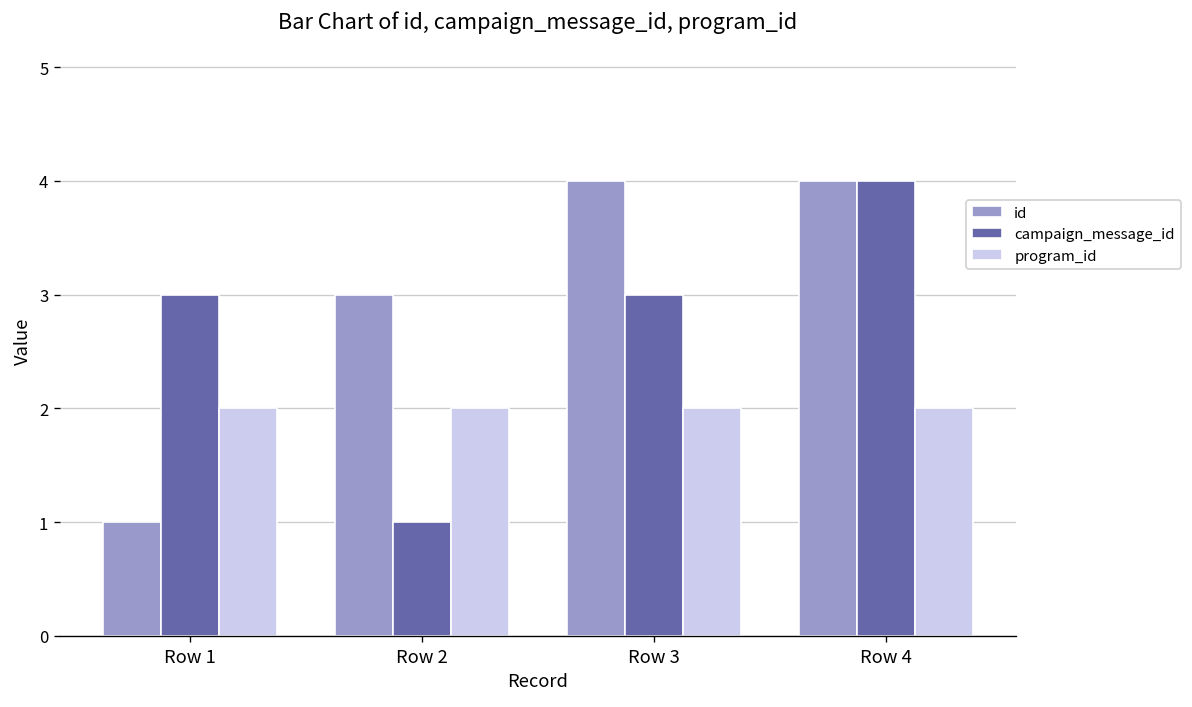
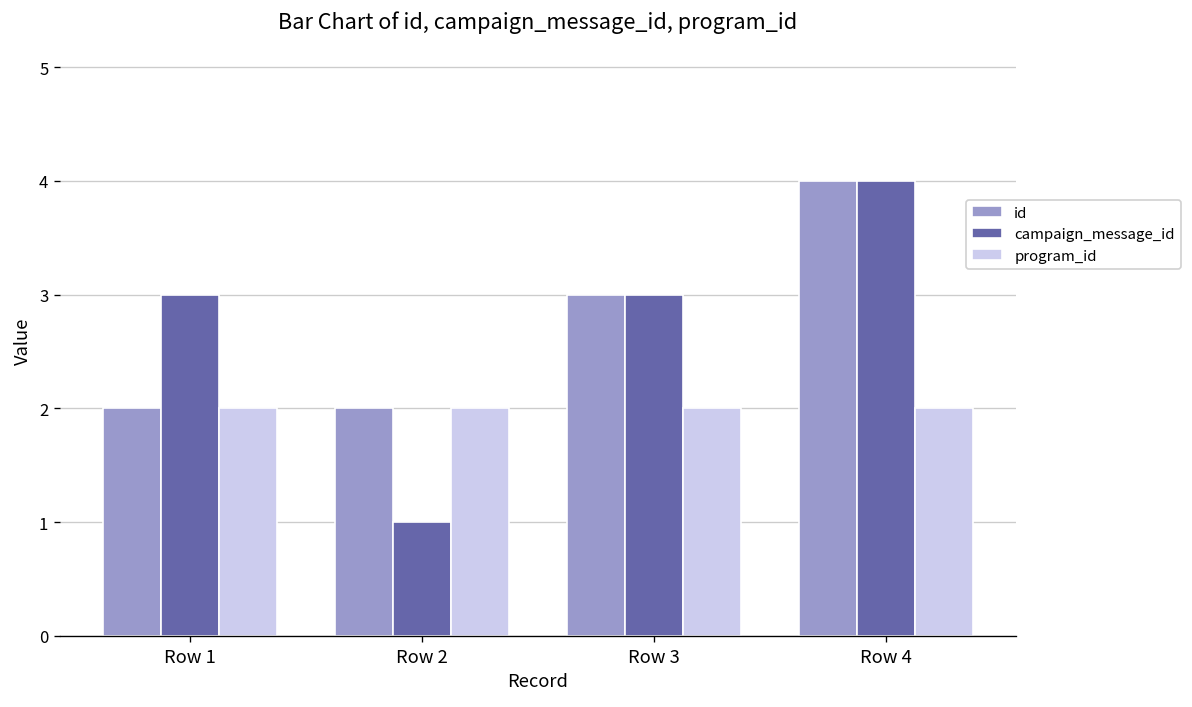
id, Row 1: 1 -> 2
id, Row 2: 3 -> 2
id, Row 3: 4 -> 3
